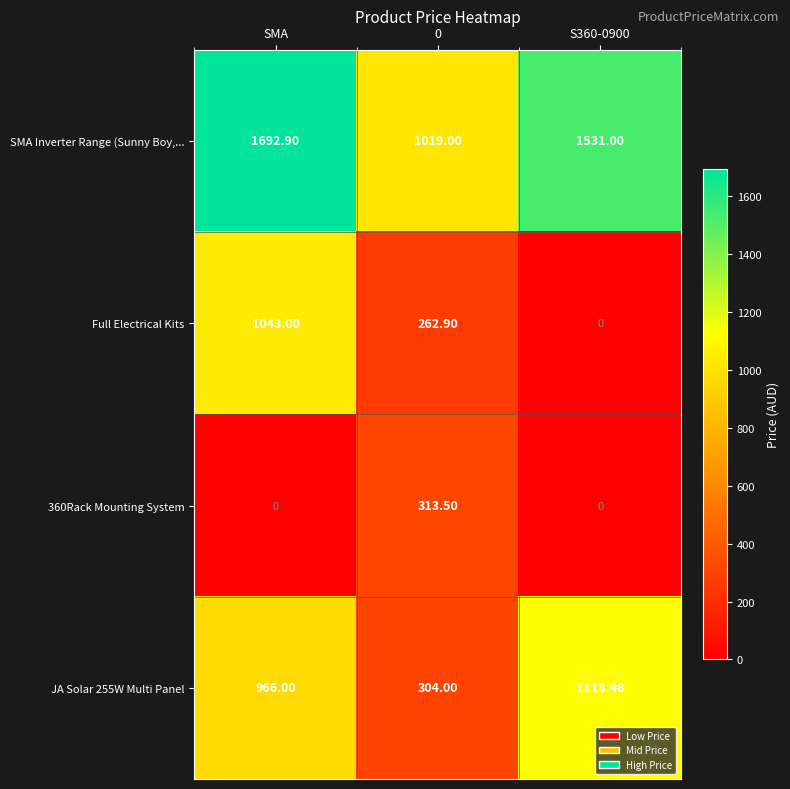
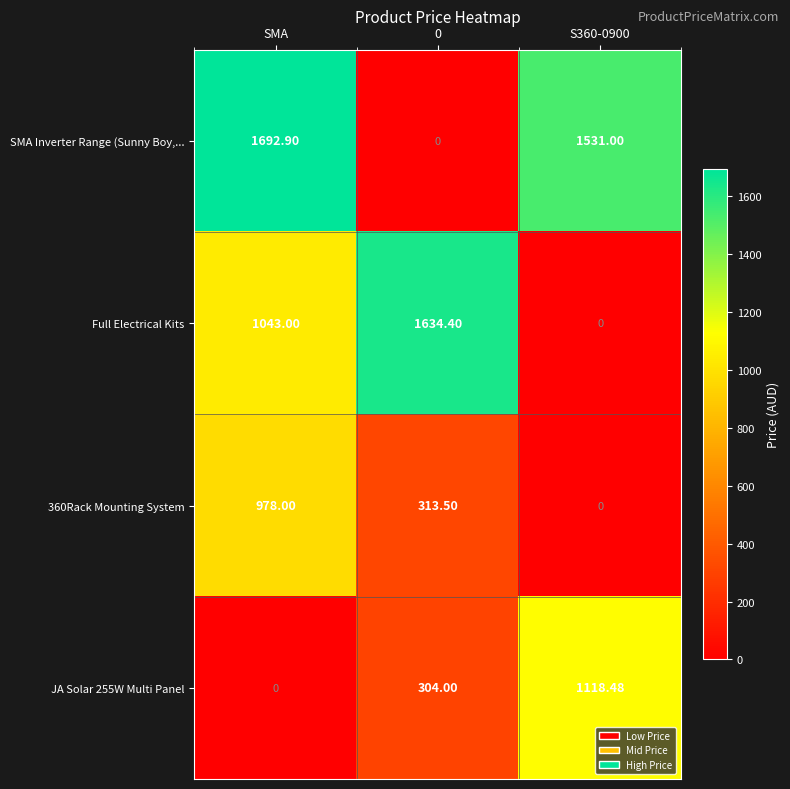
SMA Inverter Range (Sunny Boy,..., 0: 1019.00 -> 0
Full Electrical Kits, 0: 262.90 -> 1634.40
360Rack Mounting System, SMA: 0 -> 978.00
JA Solar 255W Multi Panel, SMA: 966.00 -> 0
